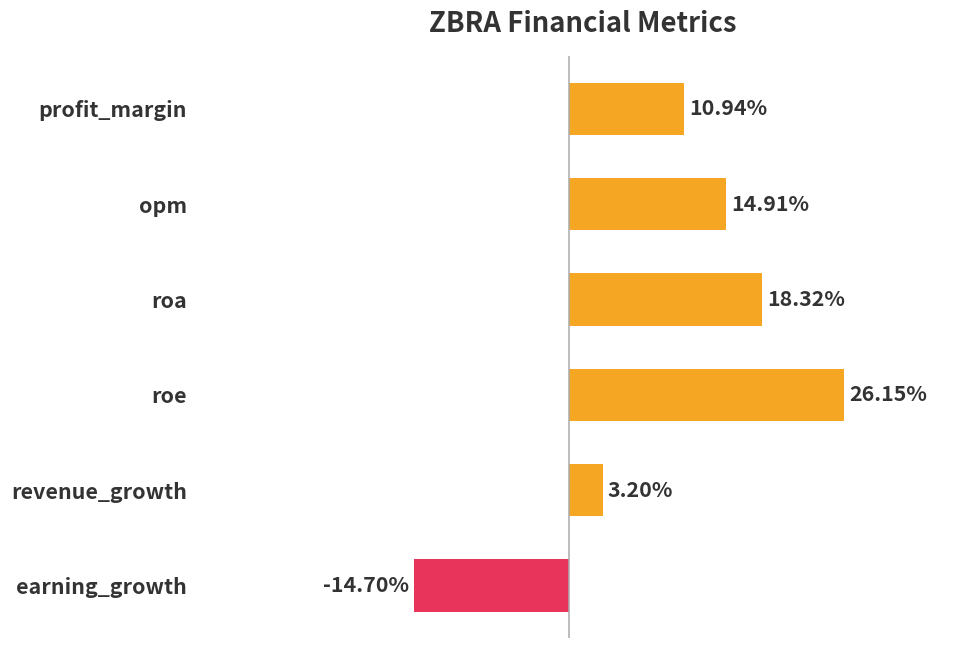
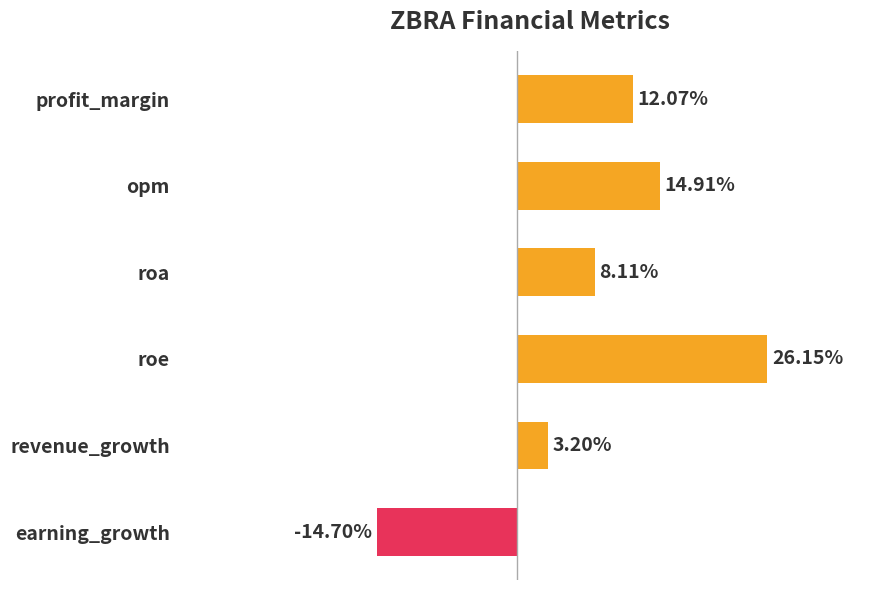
profit_margin: 10.94% -> 12.07%
roa: 18.32% -> 8.11%
